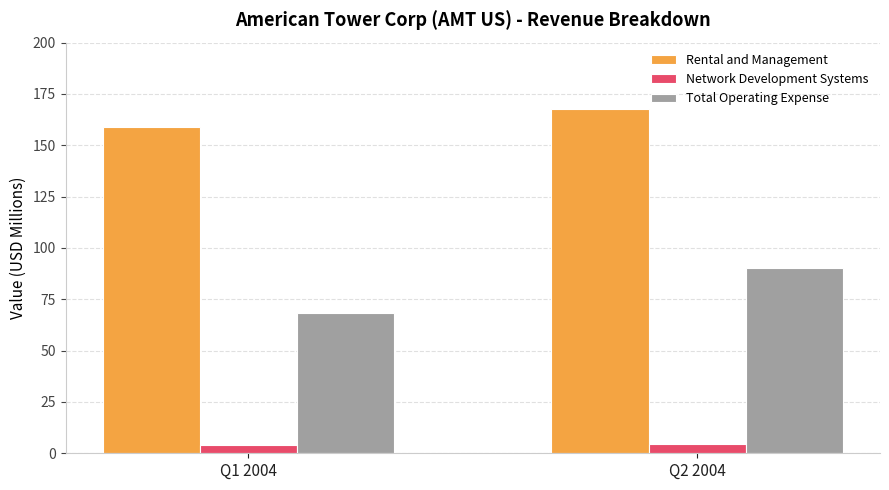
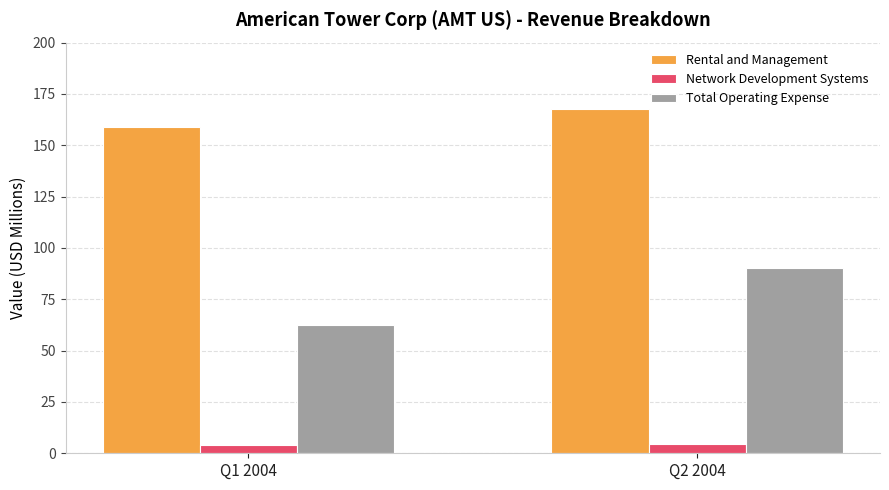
Total Operating Expense, Q1 2004: 68 -> 62
